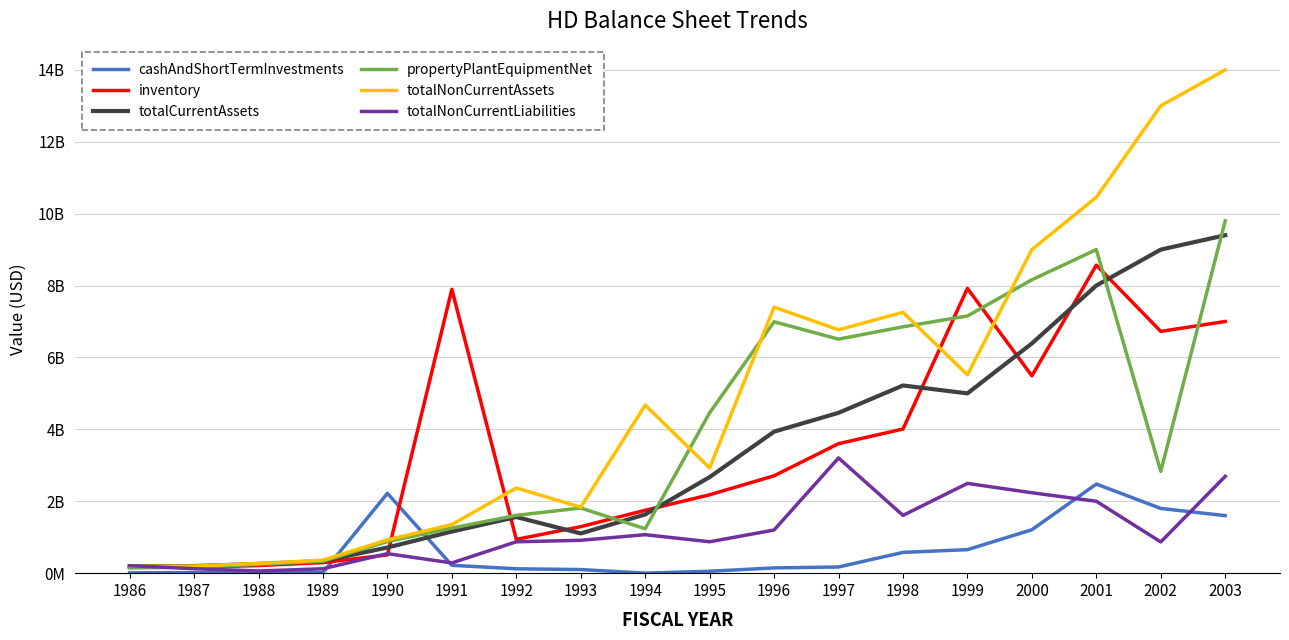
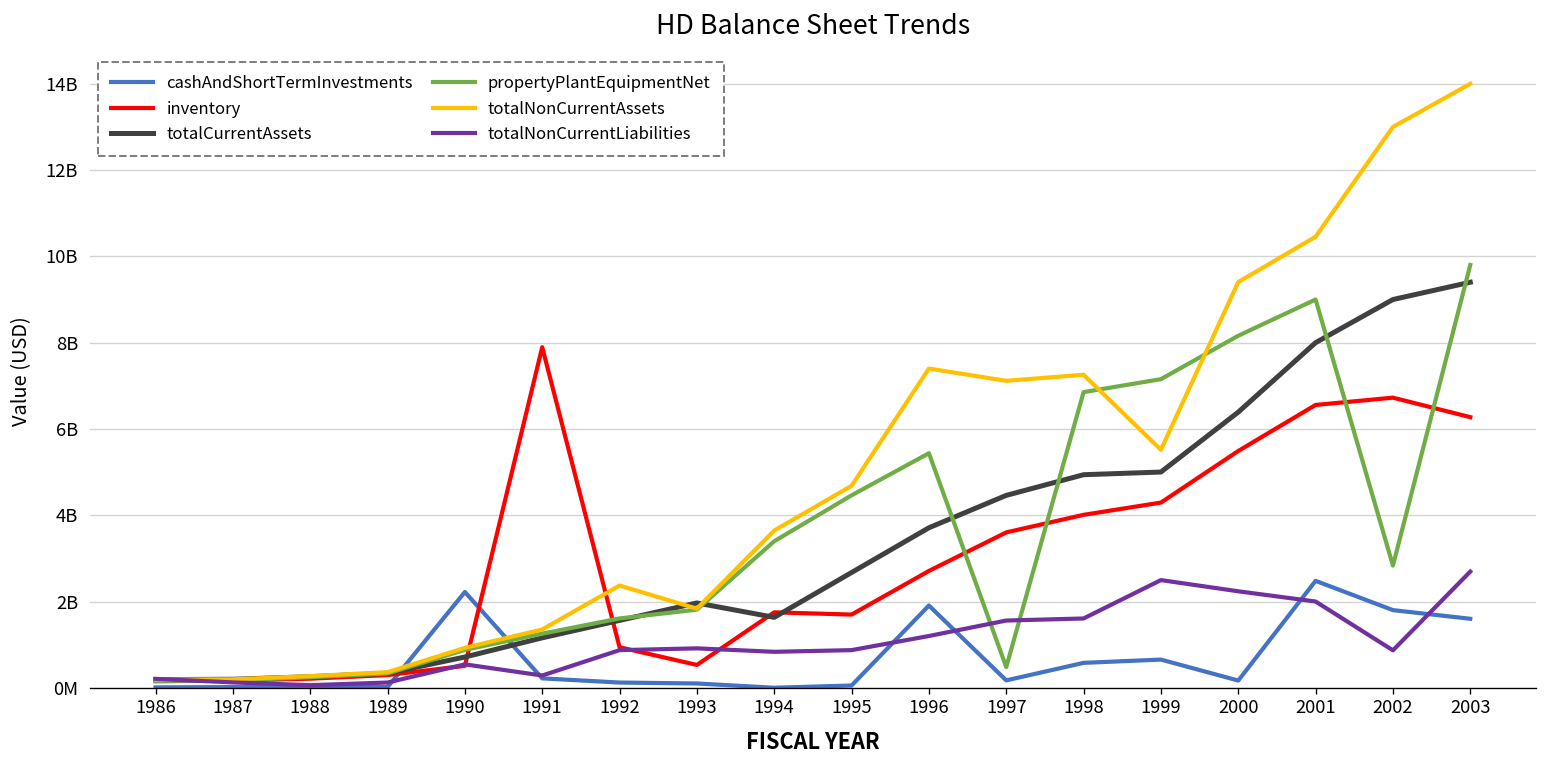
inventory, 1993: 1300000000 -> 500000000
totalCurrentAssets, 1993: 1100000000 -> 2000000000
propertyPlantEquipmentNet, 1994: 1200000000 -> 3400000000
totalNonCurrentAssets, 1994: 4700000000 -> 3600000000
totalNonCurrentLiabilities, 1994: 1100000000 -> 800000000
inventory, 1995: 2200000000 -> 1700000000
totalNonCurrentAssets, 1995: 2900000000 -> 4700000000
cashAndShortTermInvestments, 1996: 100000000 -> 1900000000
totalCurrentAssets, 1996: 3900000000 -> 3700000000
propertyPlantEquipmentNet, 1996: 7000000000 -> 5400000000
propertyPlantEquipmentNet, 1997: 6500000000 -> 500000000
totalNonCurrentAssets, 1997: 6800000000 -> 7100000000
totalNonCurrentLiabilities, 1997: 3200000000 -> 1600000000
totalCurrentAssets, 1998: 5200000000 -> 4900000000
inventory, 1999: 7900000000 -> 4300000000
cashAndShortTermInvestments, 2000: 1200000000 -> 200000000
totalNonCurrentAssets, 2000: 9000000000 -> 9400000000
inventory, 2001: 8600000000 -> 6600000000
inventory, 2003: 7000000000 -> 6300000000
